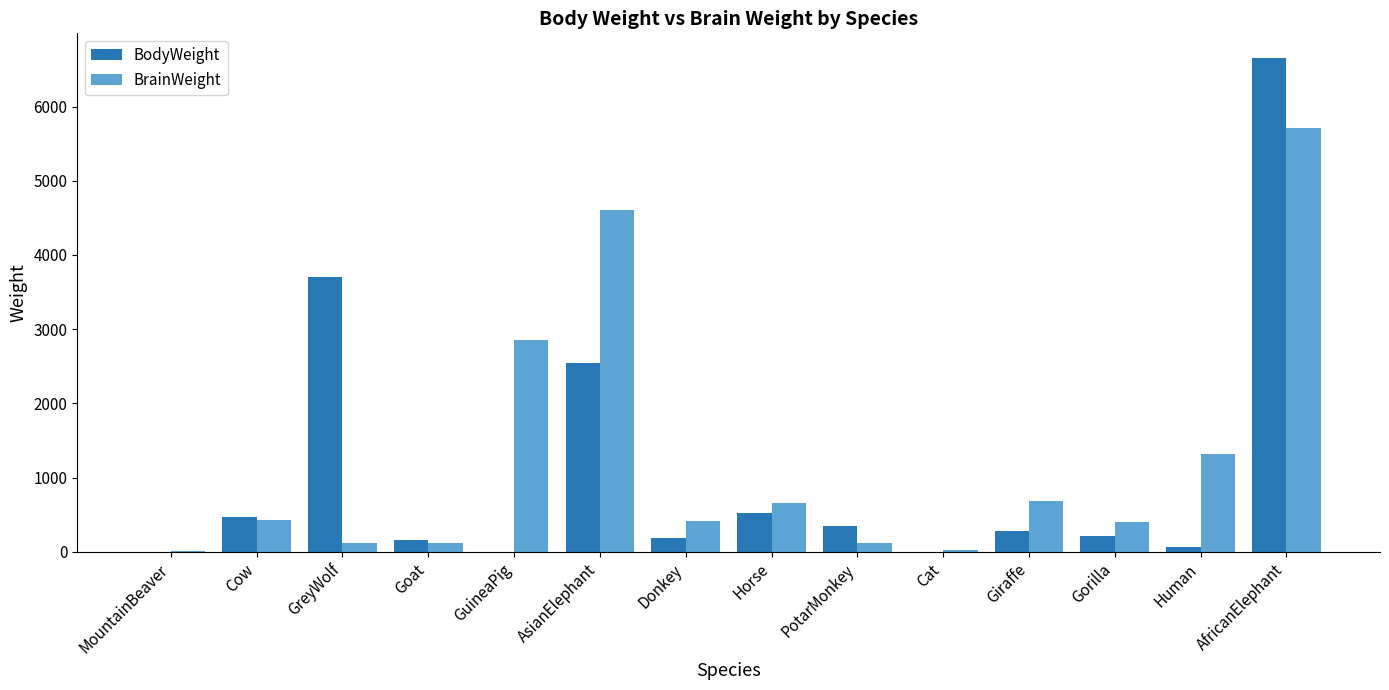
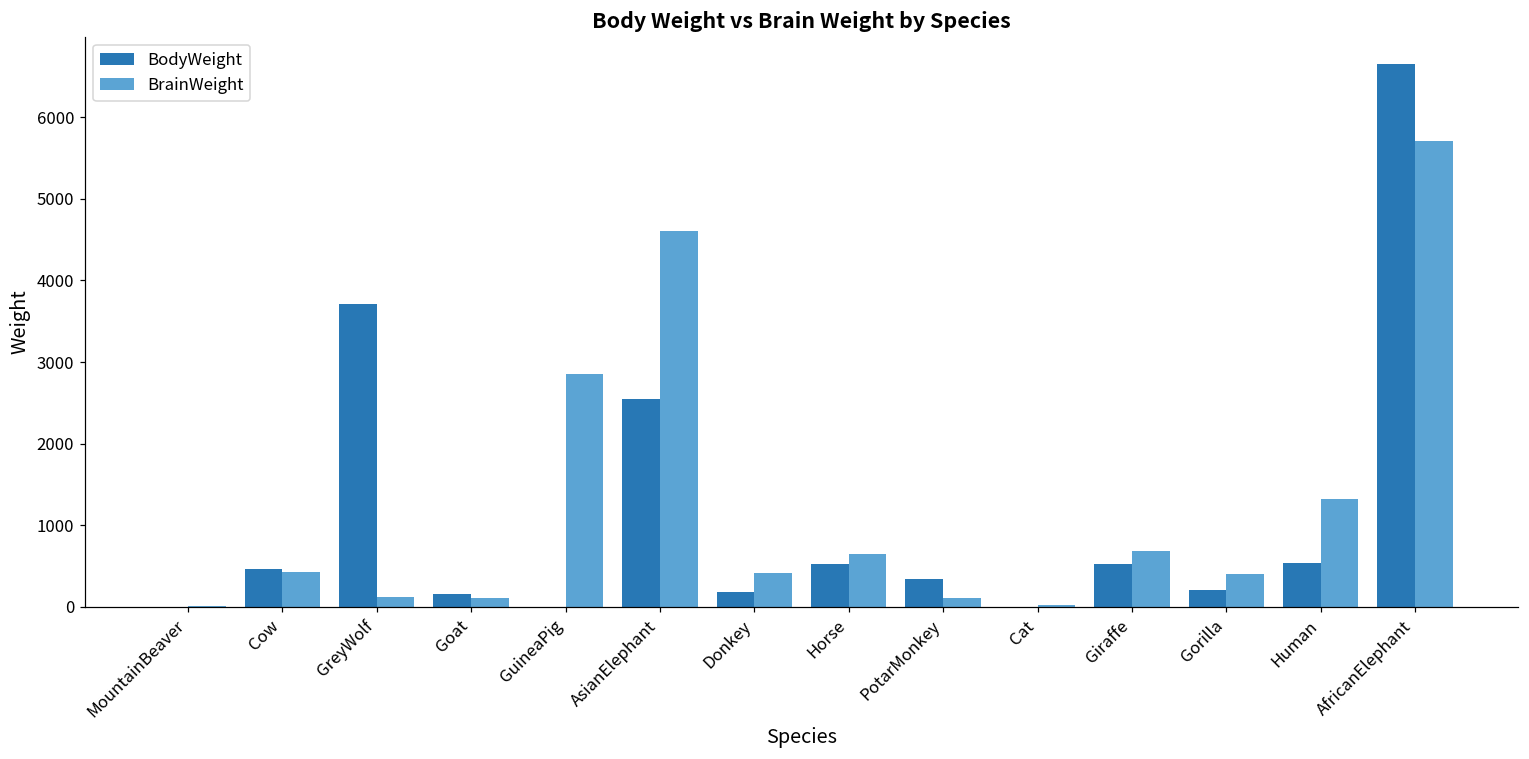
BodyWeight, Giraffe: 300 -> 500
BodyWeight, Human: 100 -> 500
